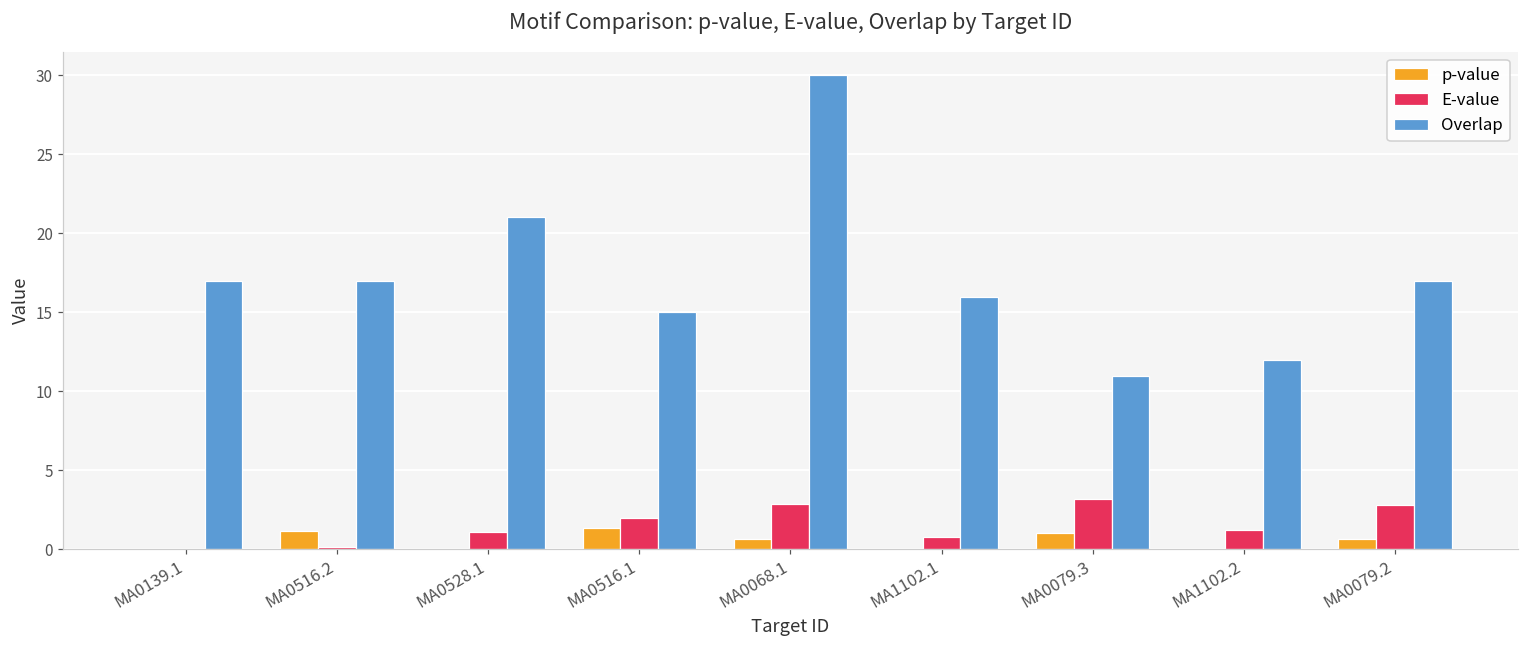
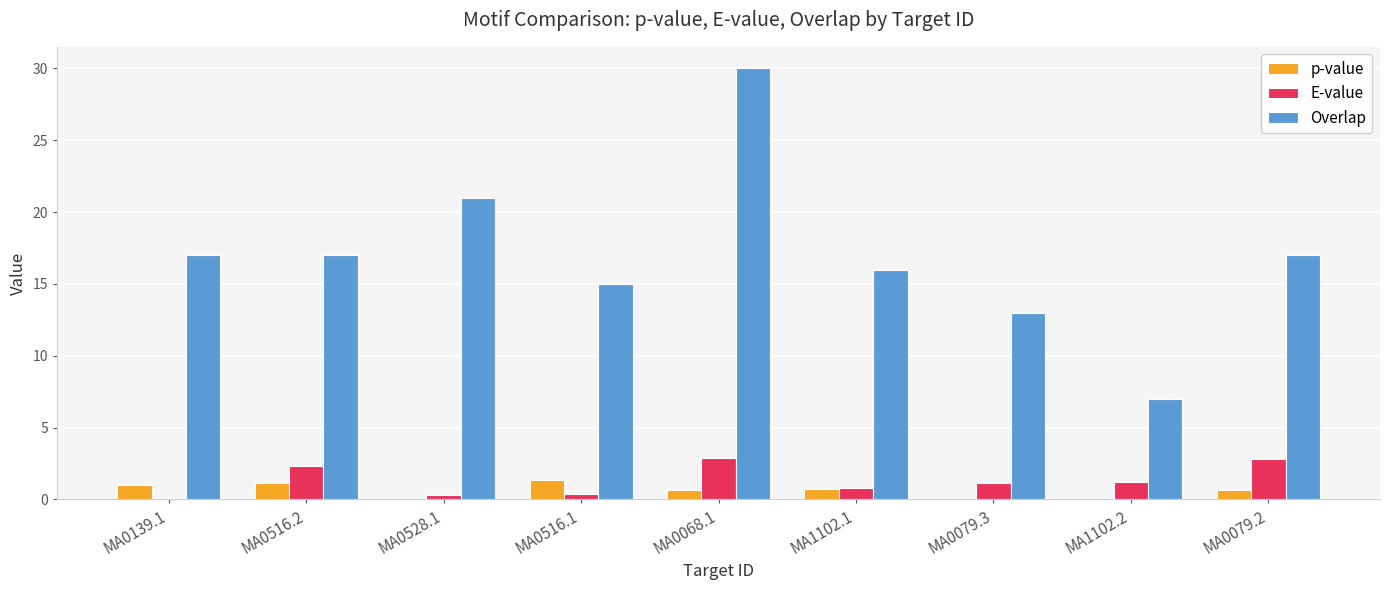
p-value, MA0139.1: 0 -> 1
E-value, MA0516.2: 0.1 -> 2.3
E-value, MA0528.1: 1.1 -> 0.3
E-value, MA0516.1: 2.0 -> 0.4
p-value, MA1102.1: 0.0 -> 0.7
p-value, MA0079.3: 1.0 -> 0.0
E-value, MA0079.3: 3.2 -> 1.2
Overlap, MA0079.3: 11 -> 13
Overlap, MA1102.2: 12 -> 7
